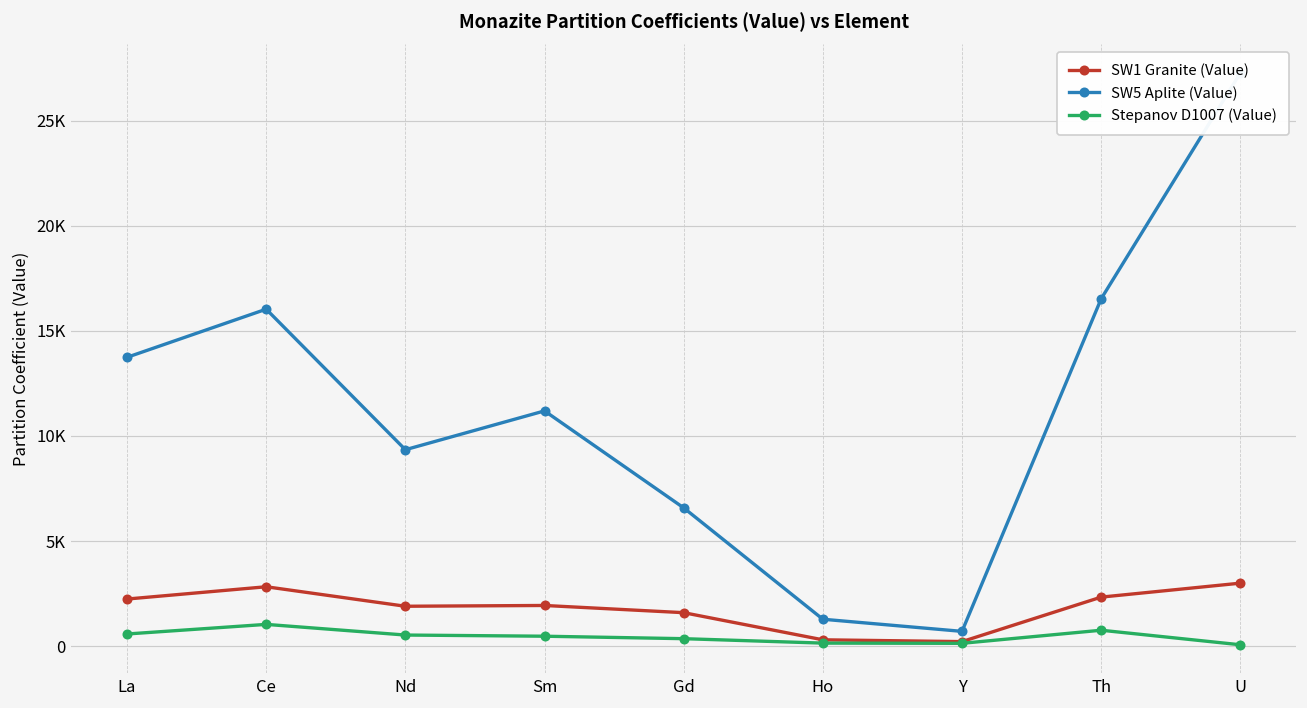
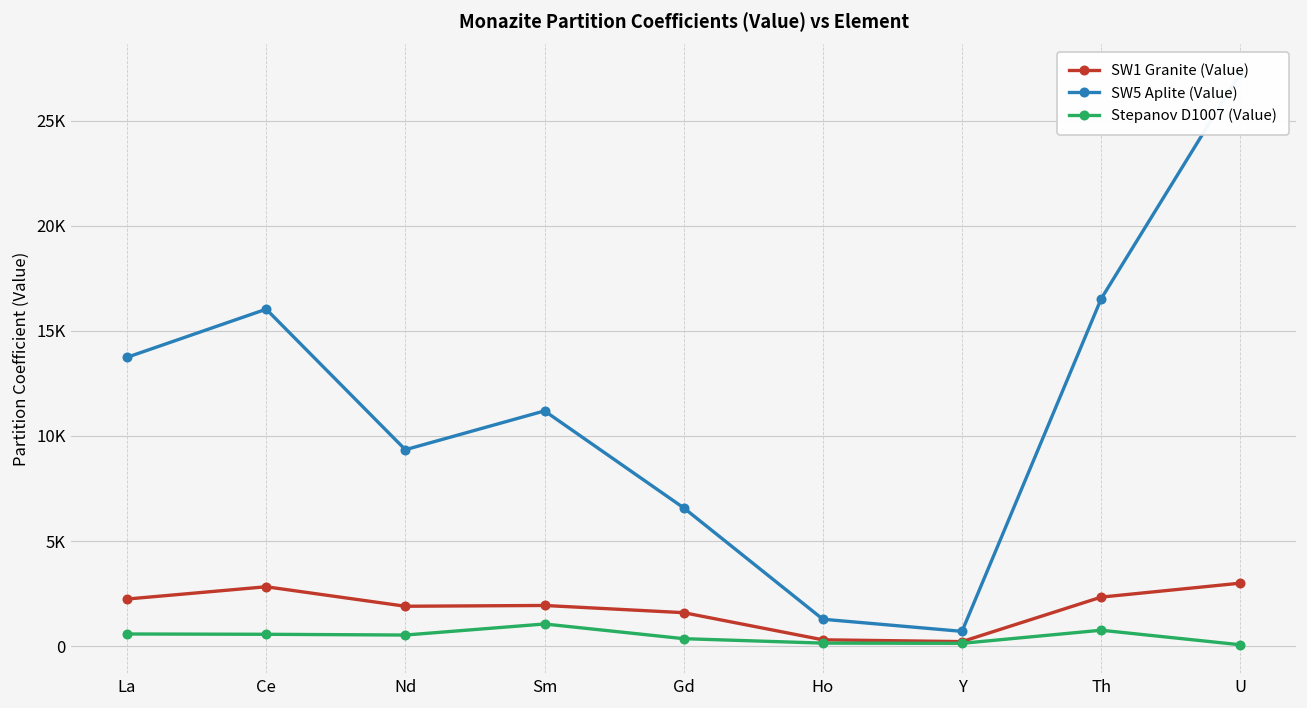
Stepanov D1007 (Value), Ce: 1000 -> 600
Stepanov D1007 (Value), Sm: 500 -> 1100
